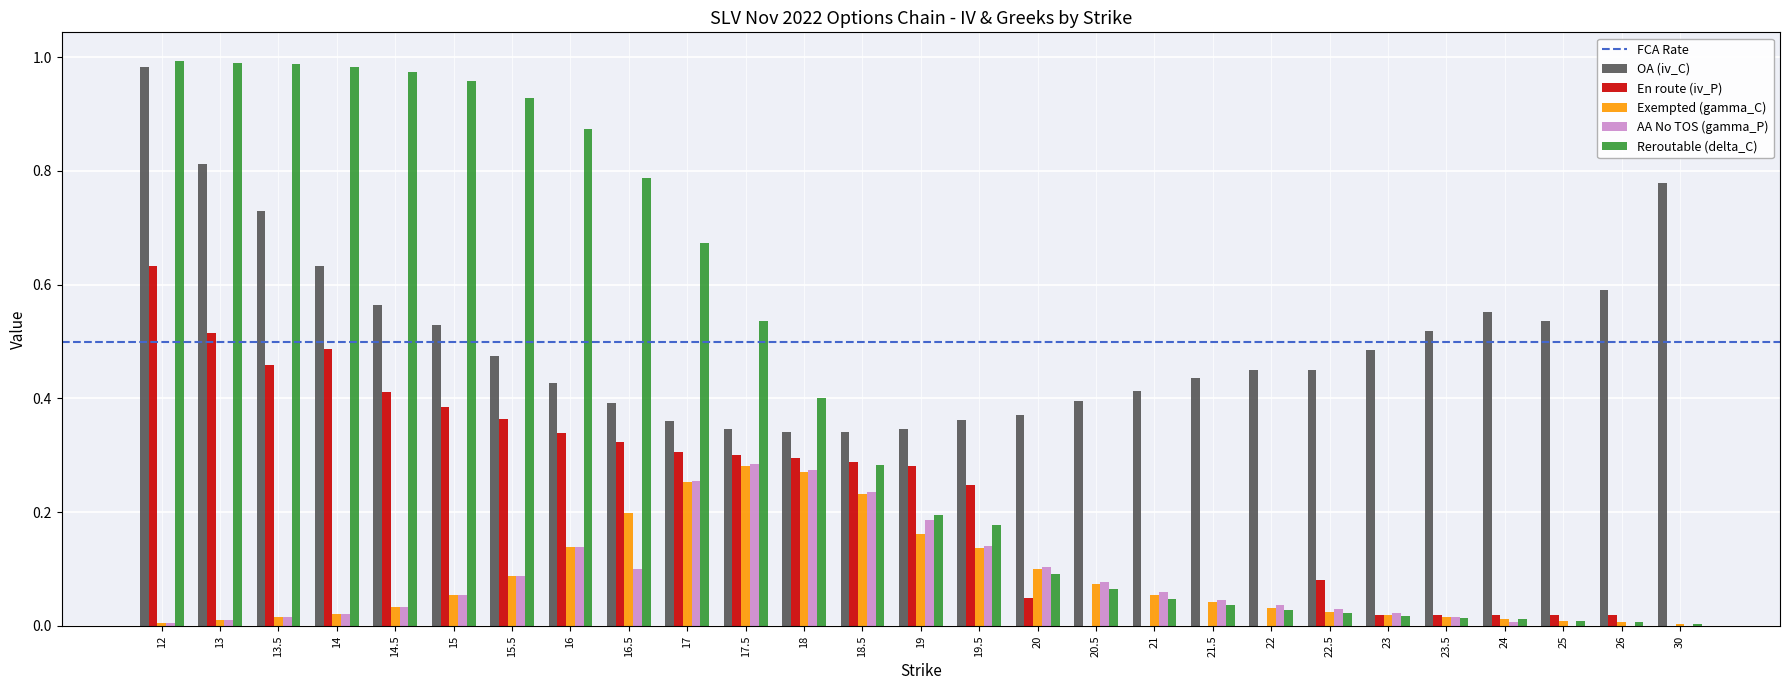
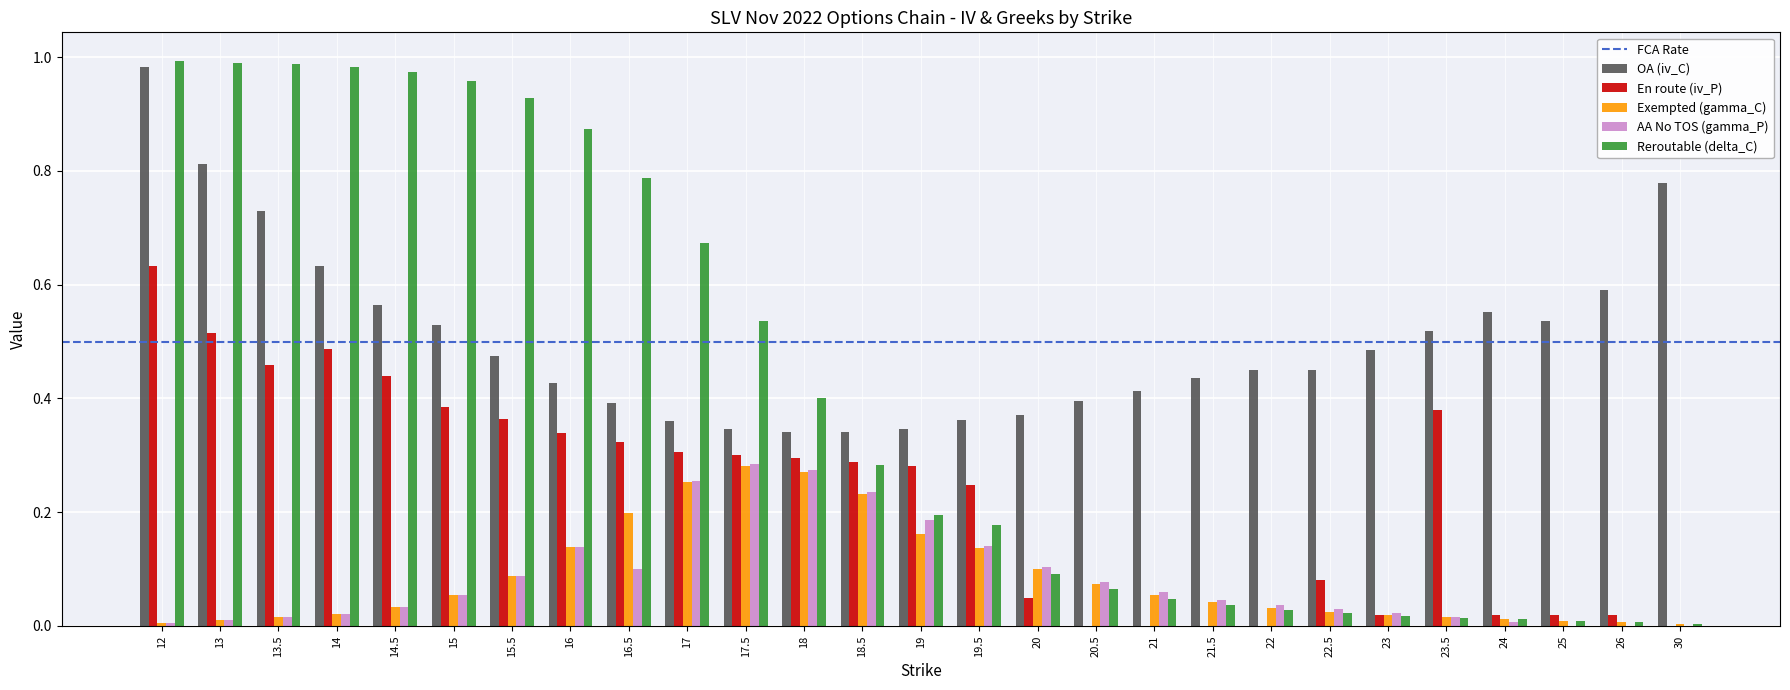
En route (iv_P), 14.5: 0.41 -> 0.44
En route (iv_P), 23.5: 0.02 -> 0.38
